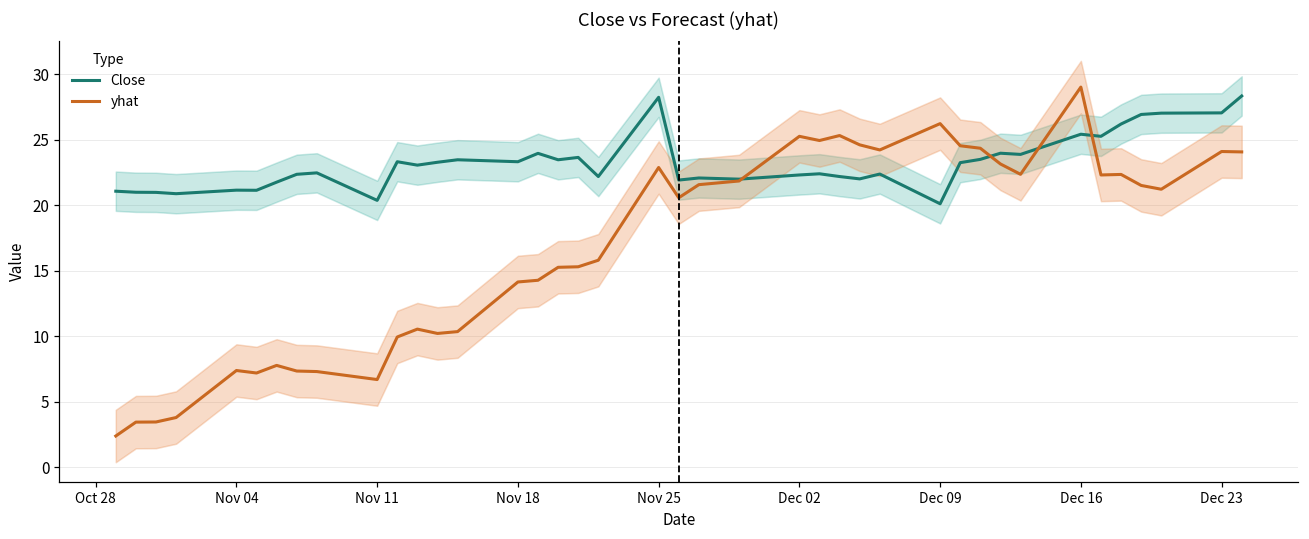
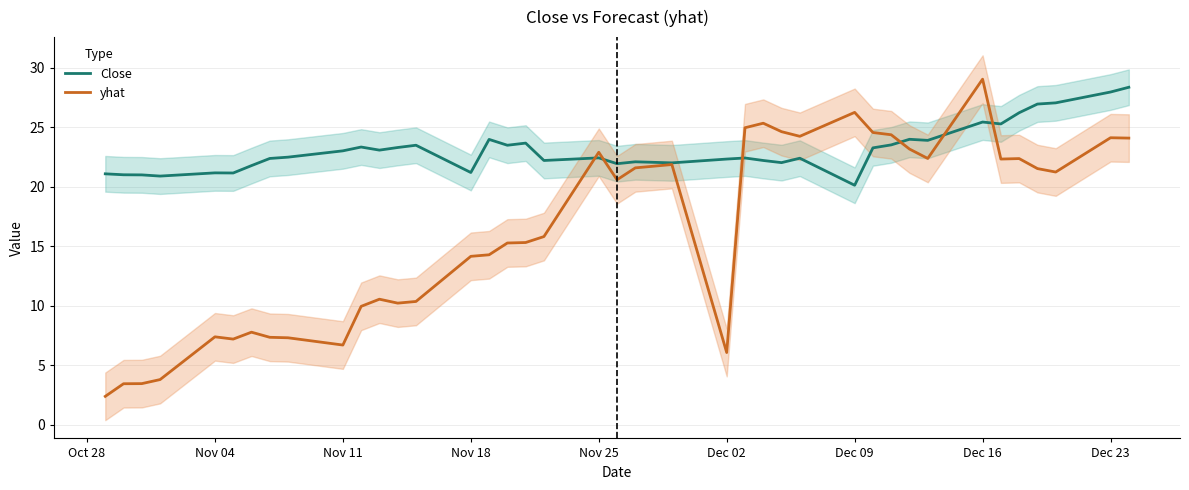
Close, Nov 11: 20.4 -> 23.0
Close, Nov 18: 23.3 -> 21.2
Close, Nov 25: 28.3 -> 22.4
yhat, Dec 02: 25.3 -> 6.1
Close, Dec 23: 27.1 -> 28.0
